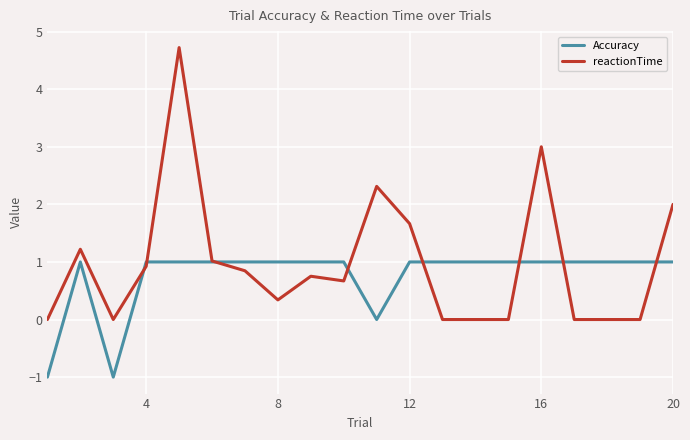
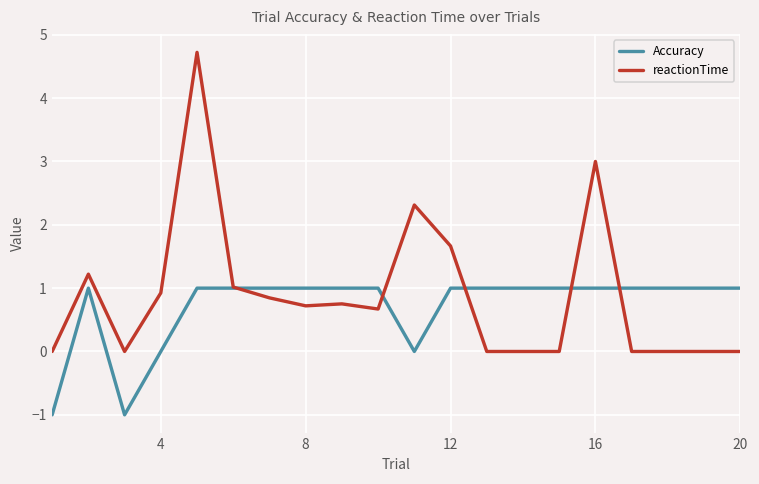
Accuracy, 4: 1 -> 0
reactionTime, 8: 0.3 -> 0.7
reactionTime, 20: 2 -> 0
